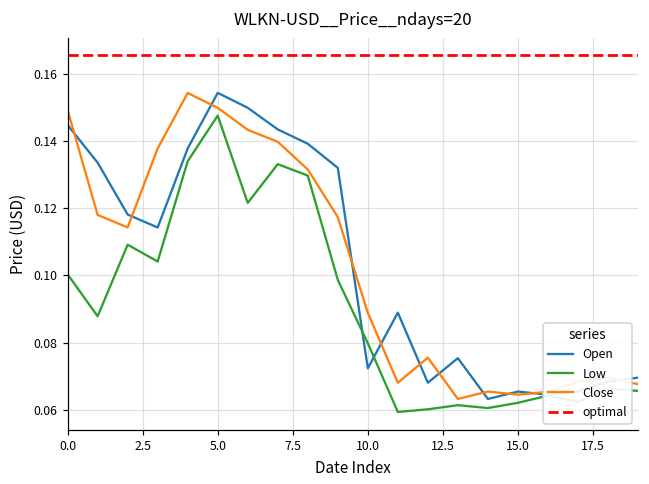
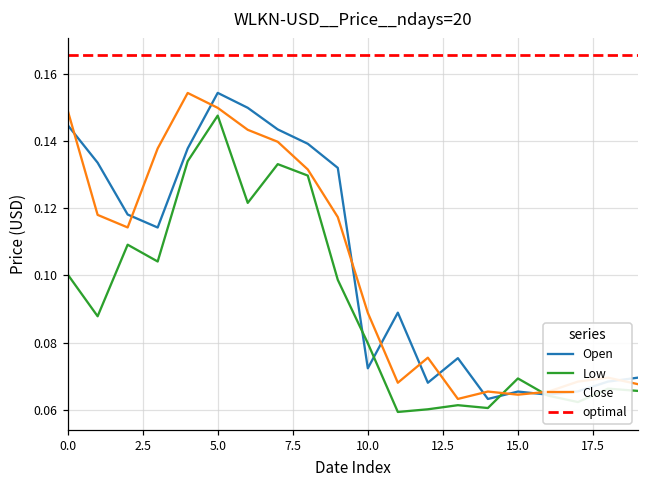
Low, 15.0: 0.062 -> 0.069
